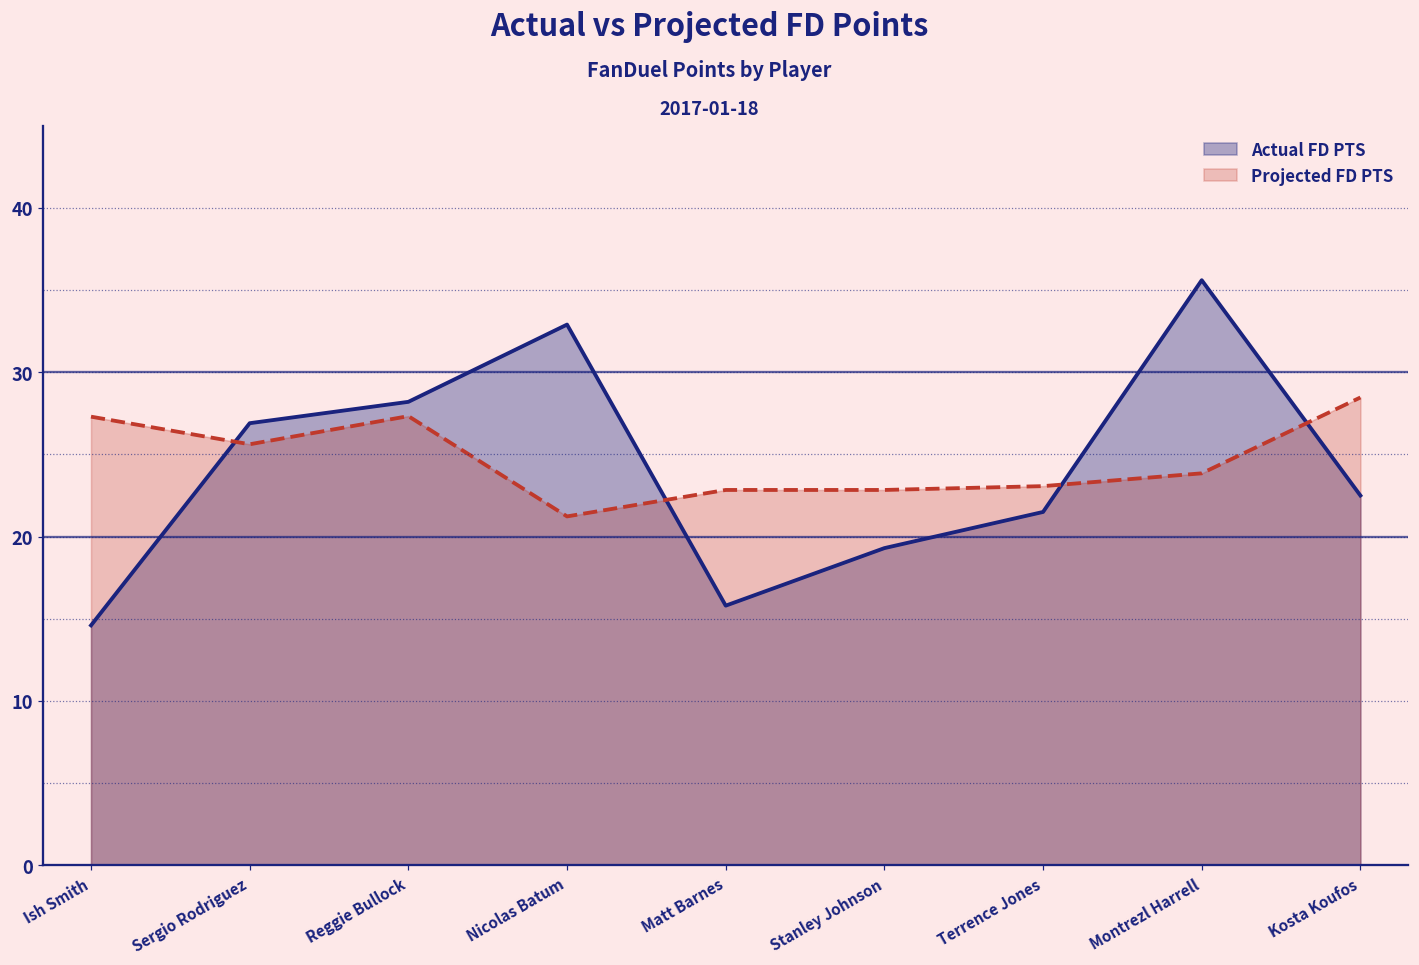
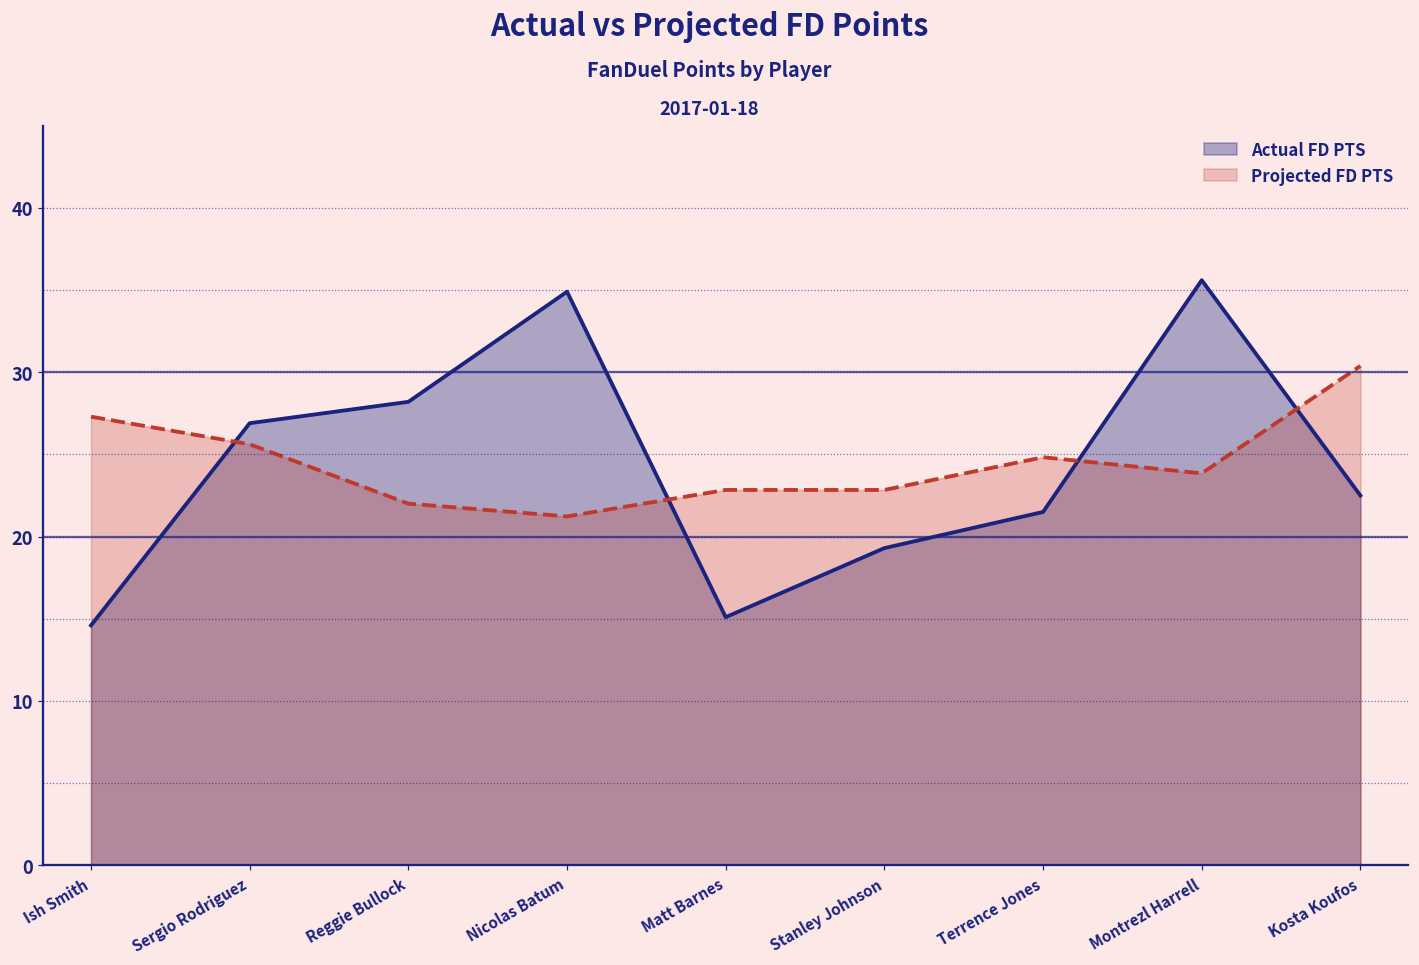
Projected FD PTS, Reggie Bullock: 27.3 -> 22.0
Actual FD PTS, Nicolas Batum: 32.9 -> 34.9
Actual FD PTS, Matt Barnes: 15.8 -> 15.1
Projected FD PTS, Terrence Jones: 23.1 -> 24.8
Projected FD PTS, Kosta Koufos: 28.5 -> 30.4
